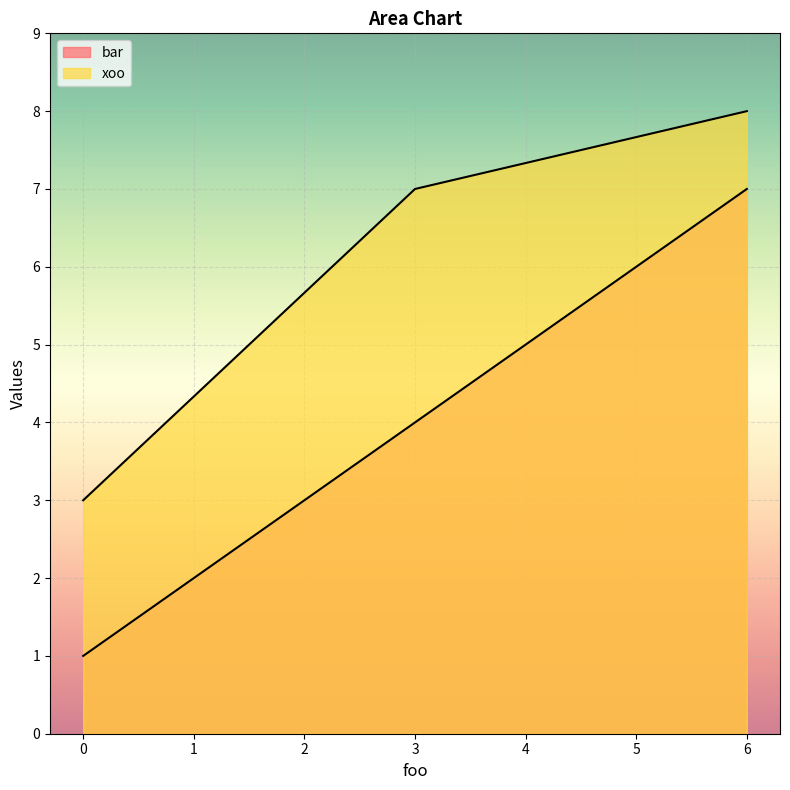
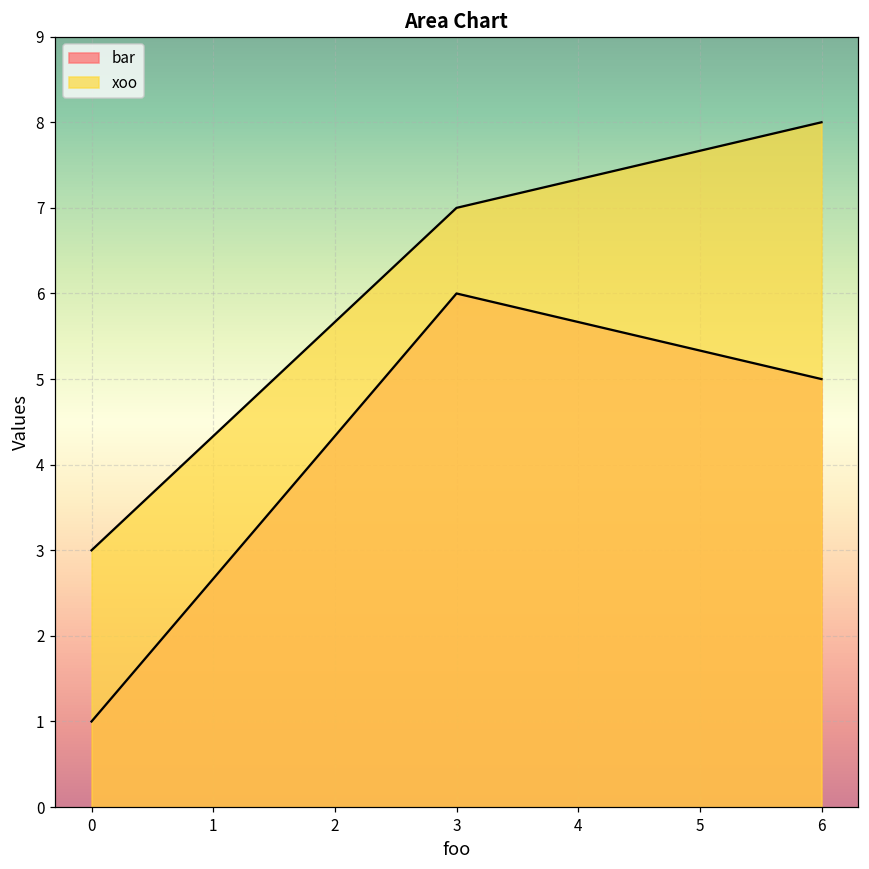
bar, 3: 4 -> 6
bar, 6: 7 -> 5
